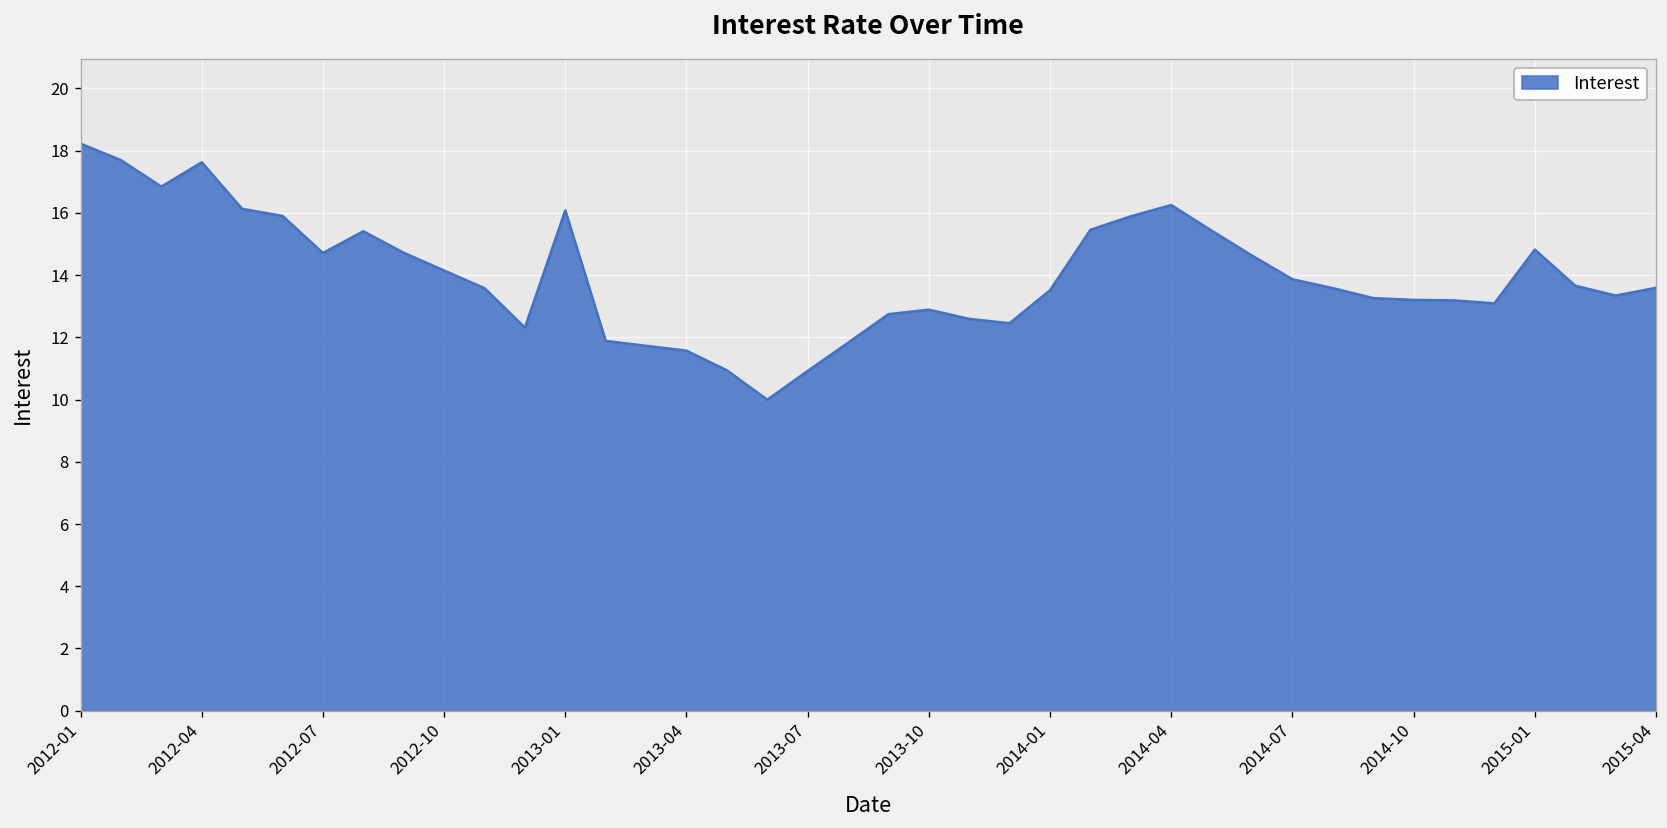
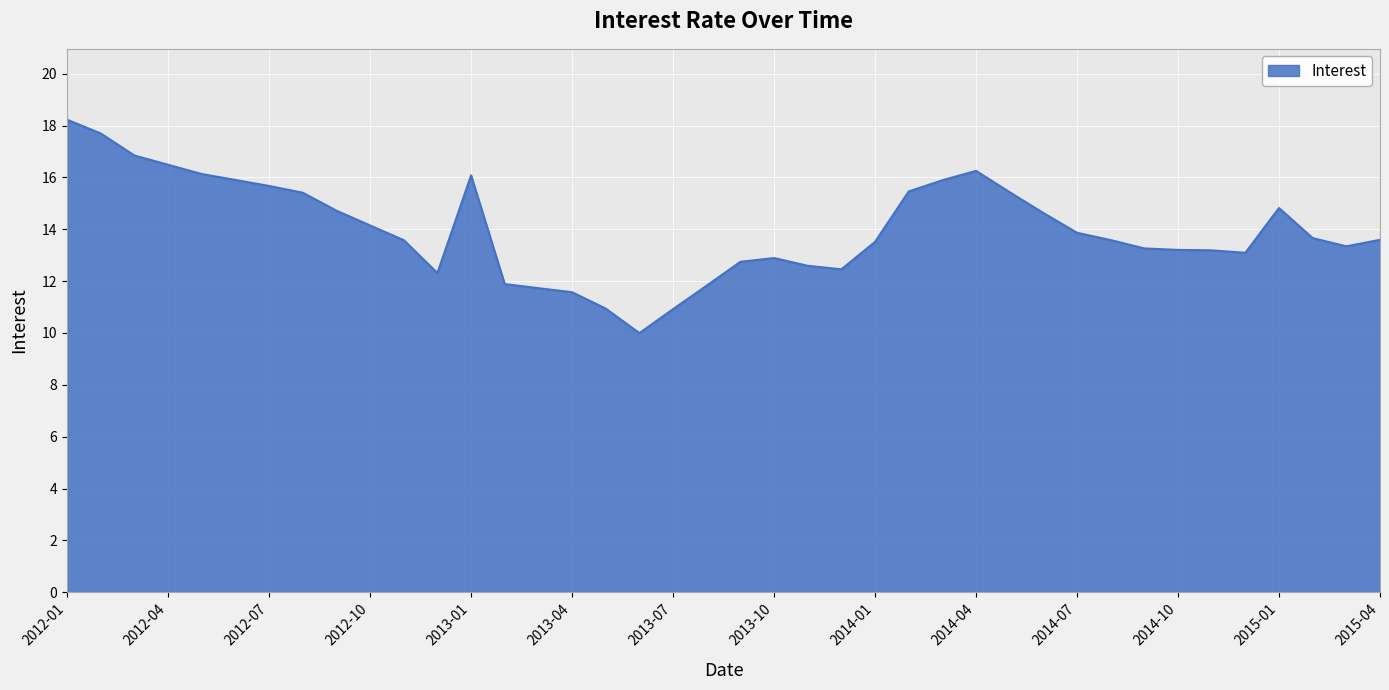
2012-04: 17.6 -> 16.5
2012-07: 14.7 -> 15.7
